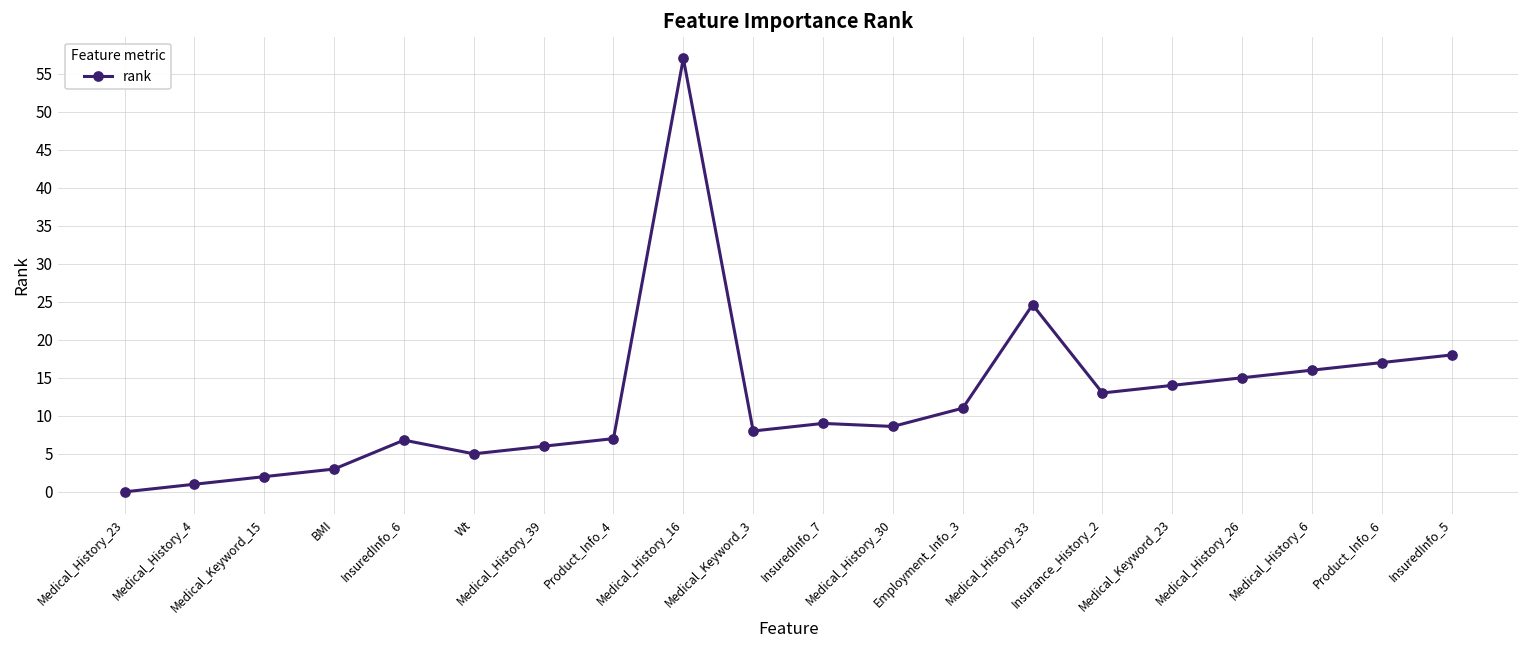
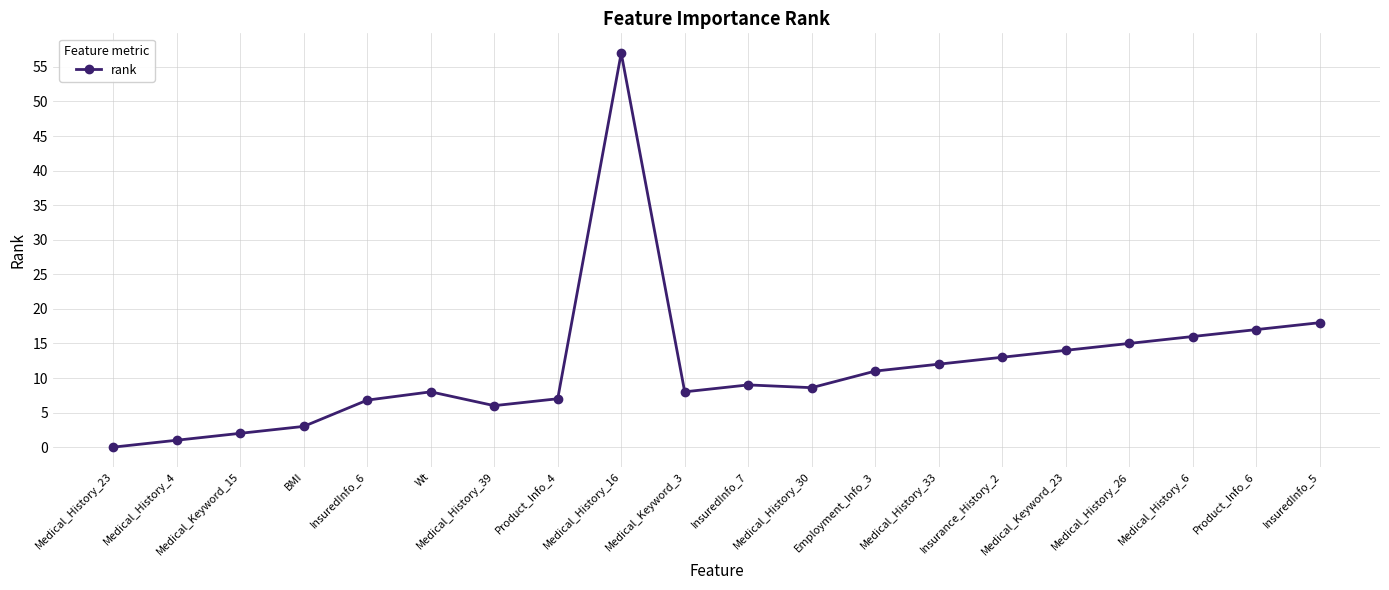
Wt: 5 -> 8
Medical_History_33: 25 -> 12
